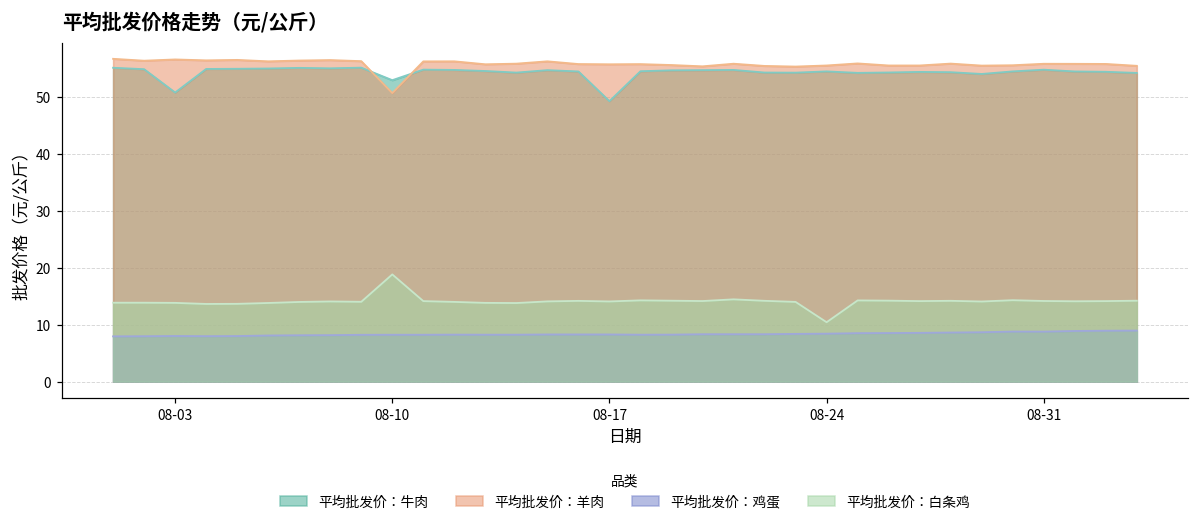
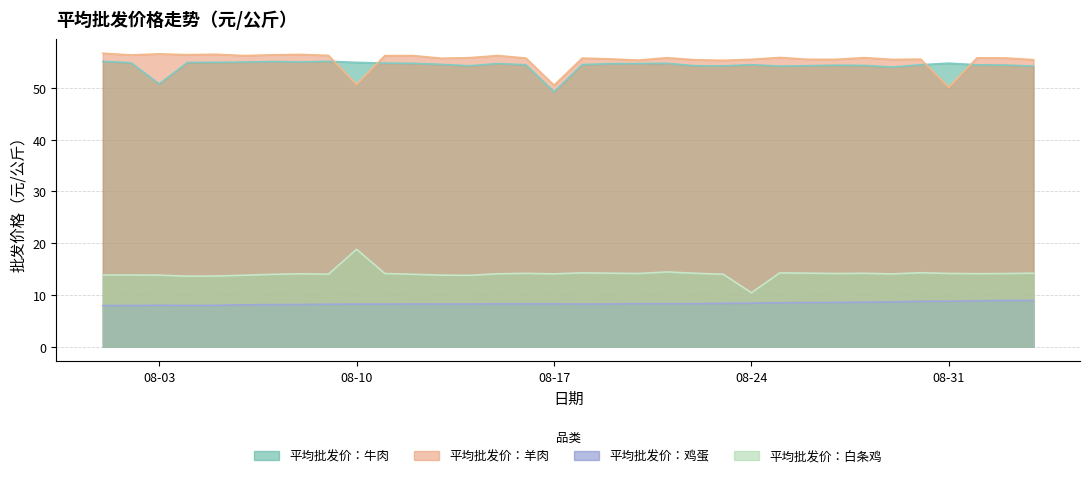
平均批发价：牛肉, 08-10: 53 -> 55
平均批发价：羊肉, 08-17: 56 -> 51
平均批发价：羊肉, 08-31: 56 -> 50
